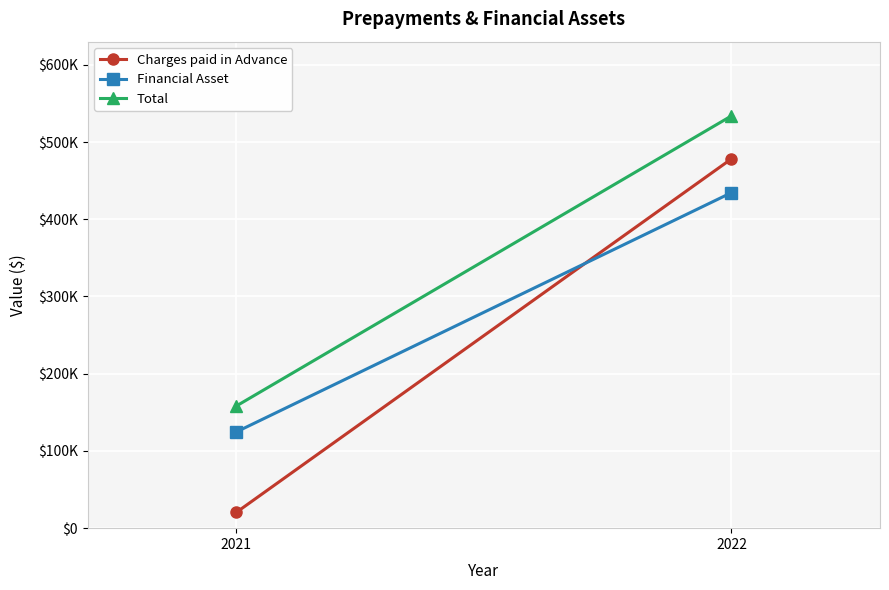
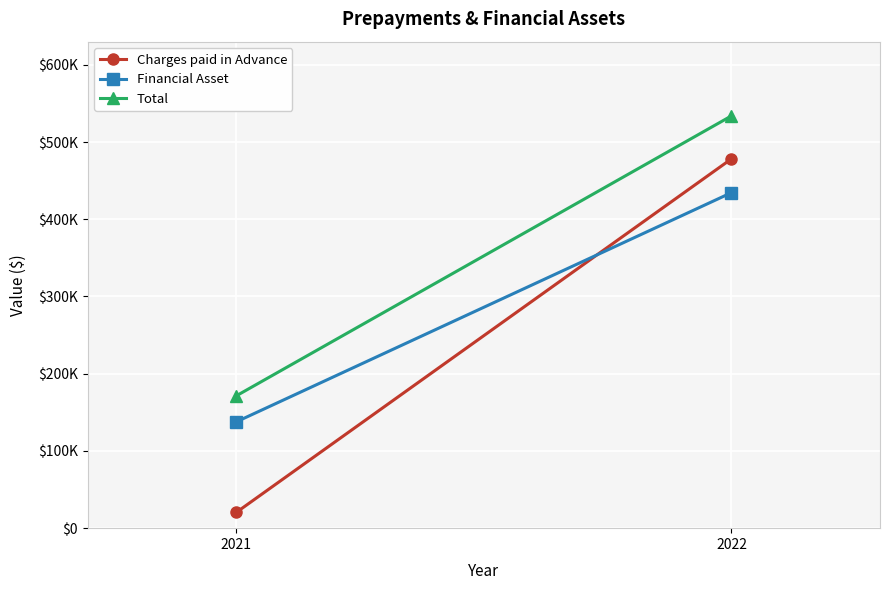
Financial Asset, 2021: $120000 -> $140000
Total, 2021: $160000 -> $170000
